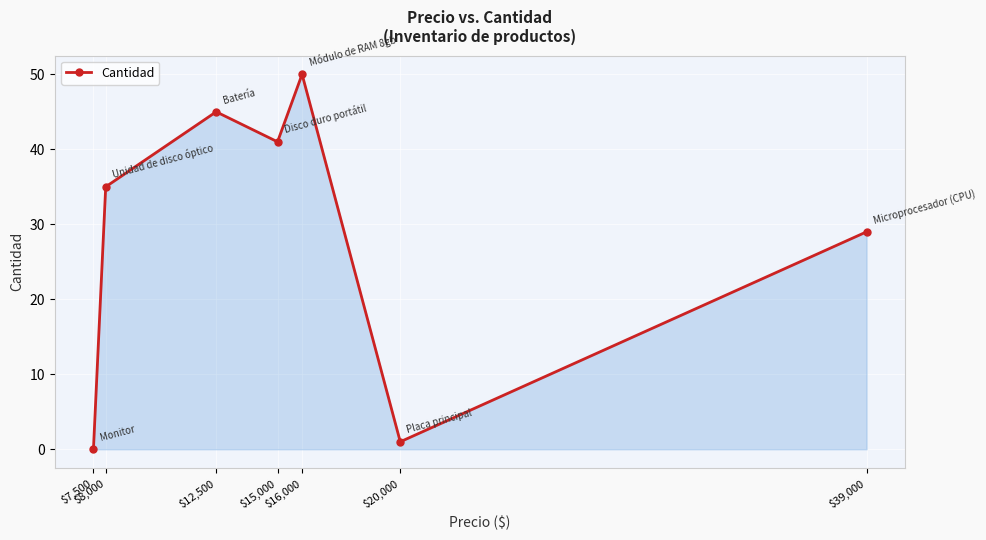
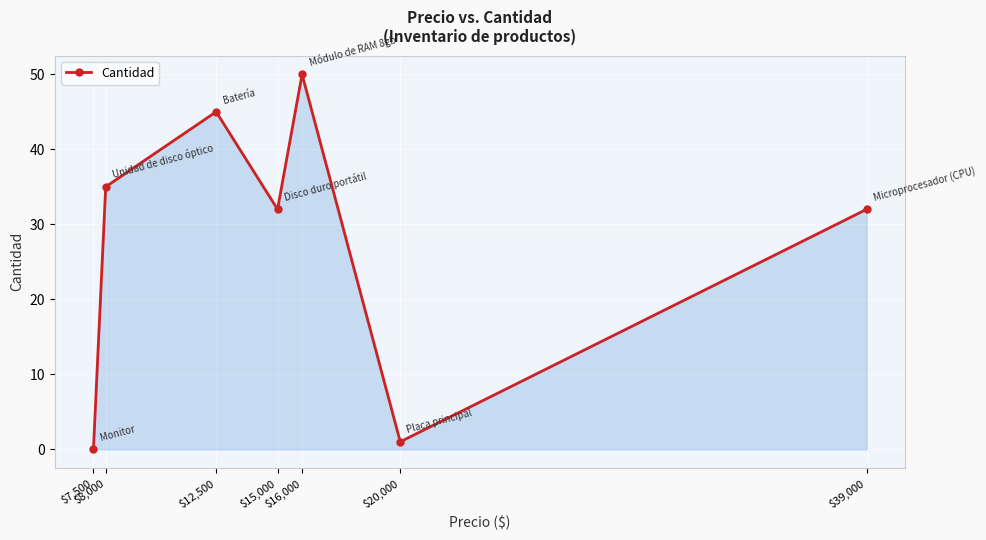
$15,000: 41 -> 32
$39,000: 29 -> 32
